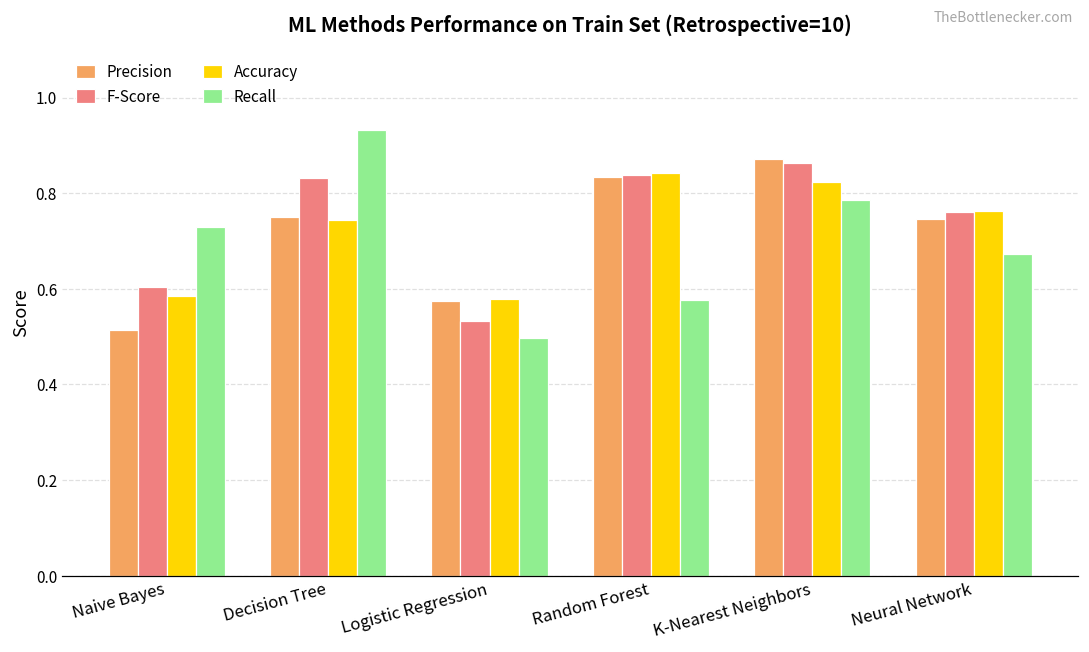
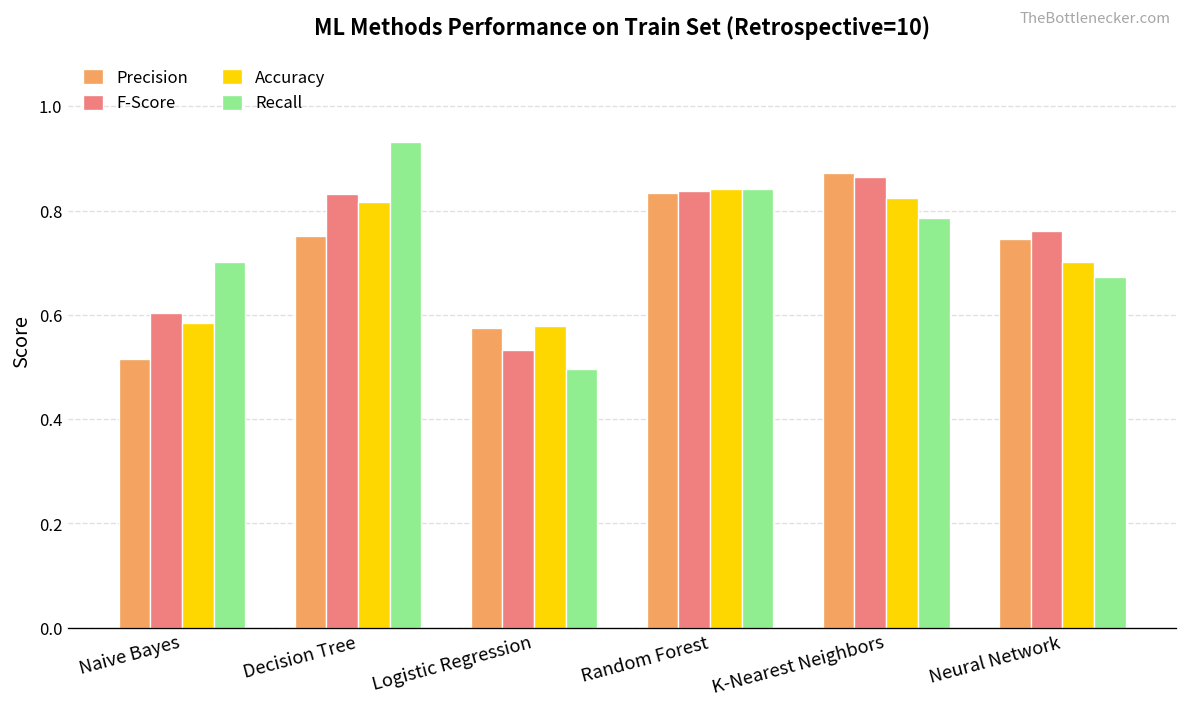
Recall, Naive Bayes: 0.73 -> 0.70
Accuracy, Decision Tree: 0.74 -> 0.82
Recall, Random Forest: 0.58 -> 0.84
Accuracy, Neural Network: 0.76 -> 0.70
